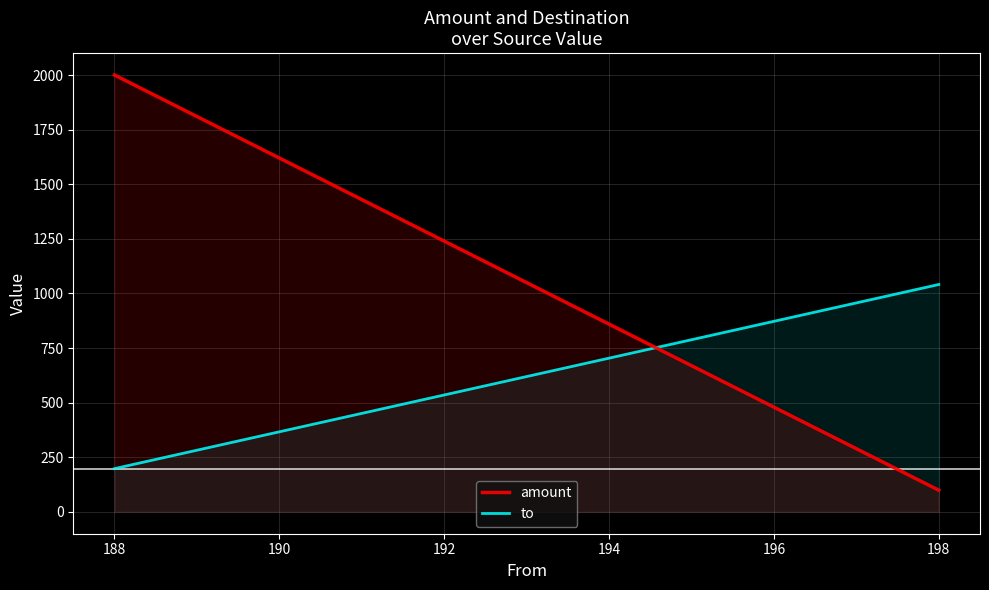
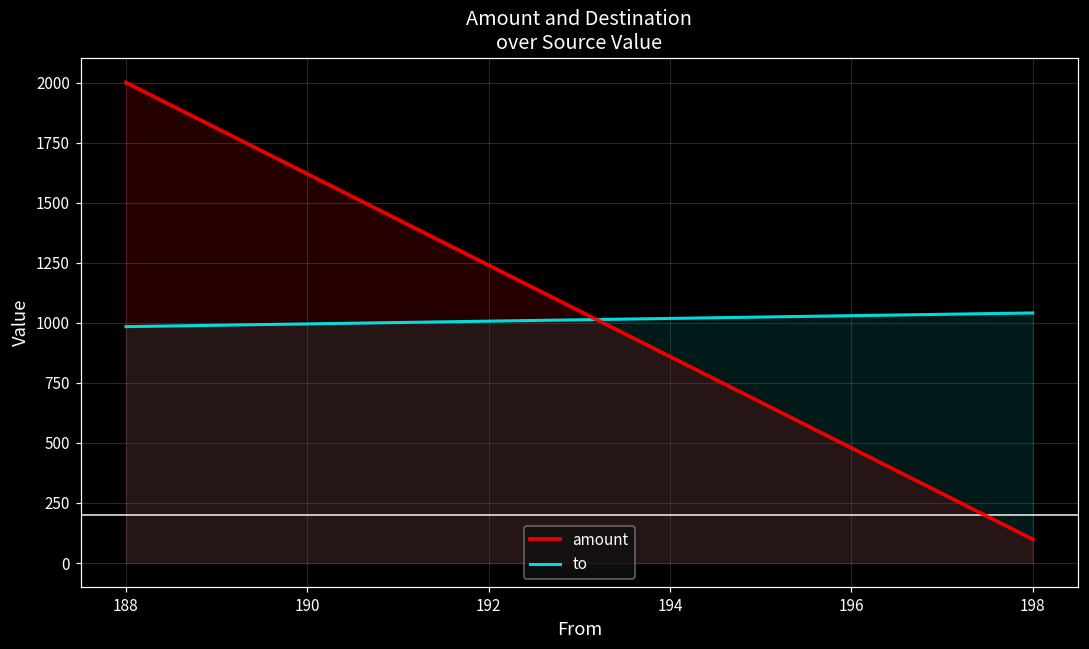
to, 188: 200 -> 980
